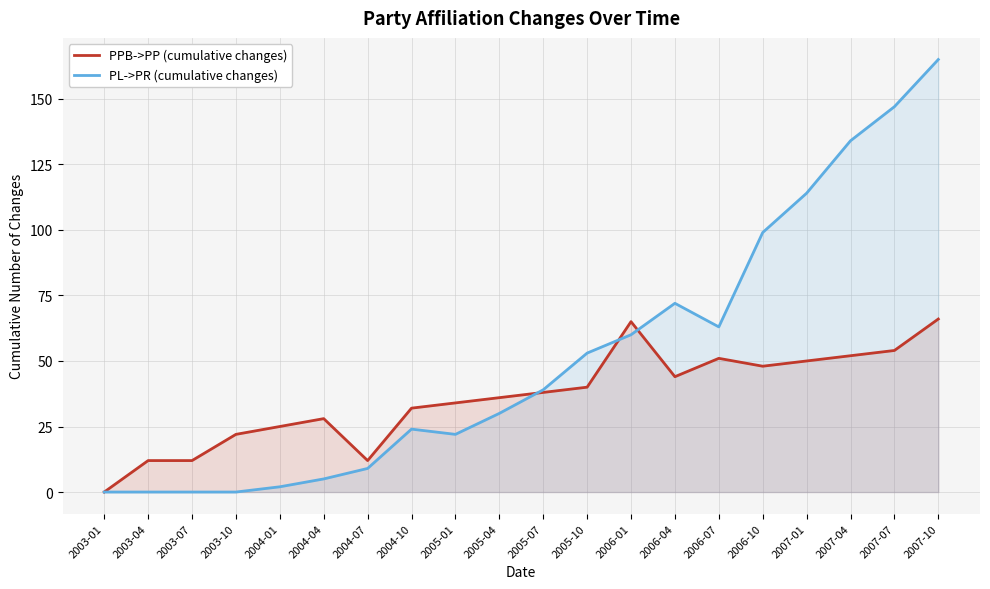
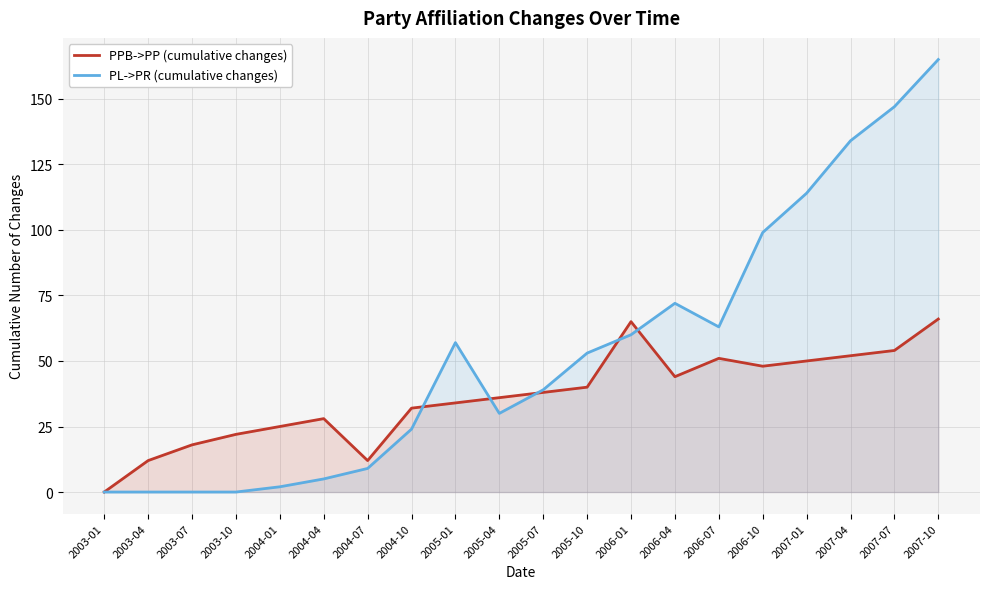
PPB->PP (cumulative changes), 2003-07: 12 -> 18
PL->PR (cumulative changes), 2005-01: 22 -> 57
